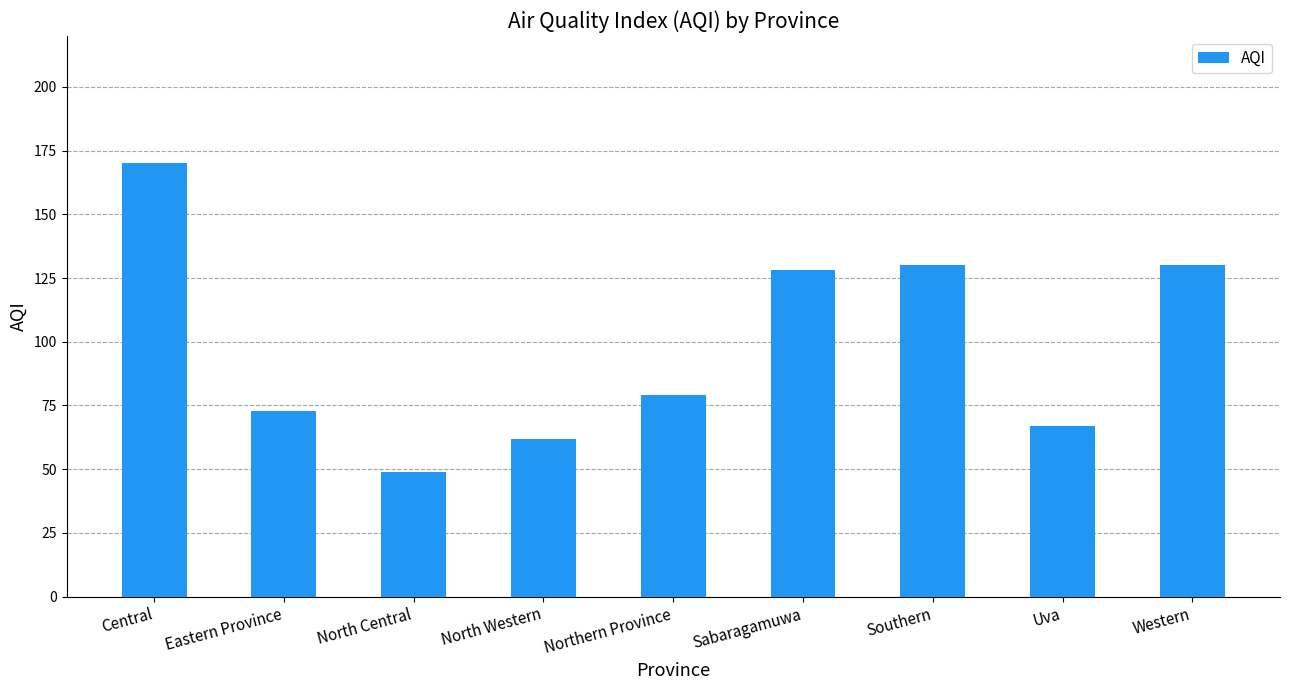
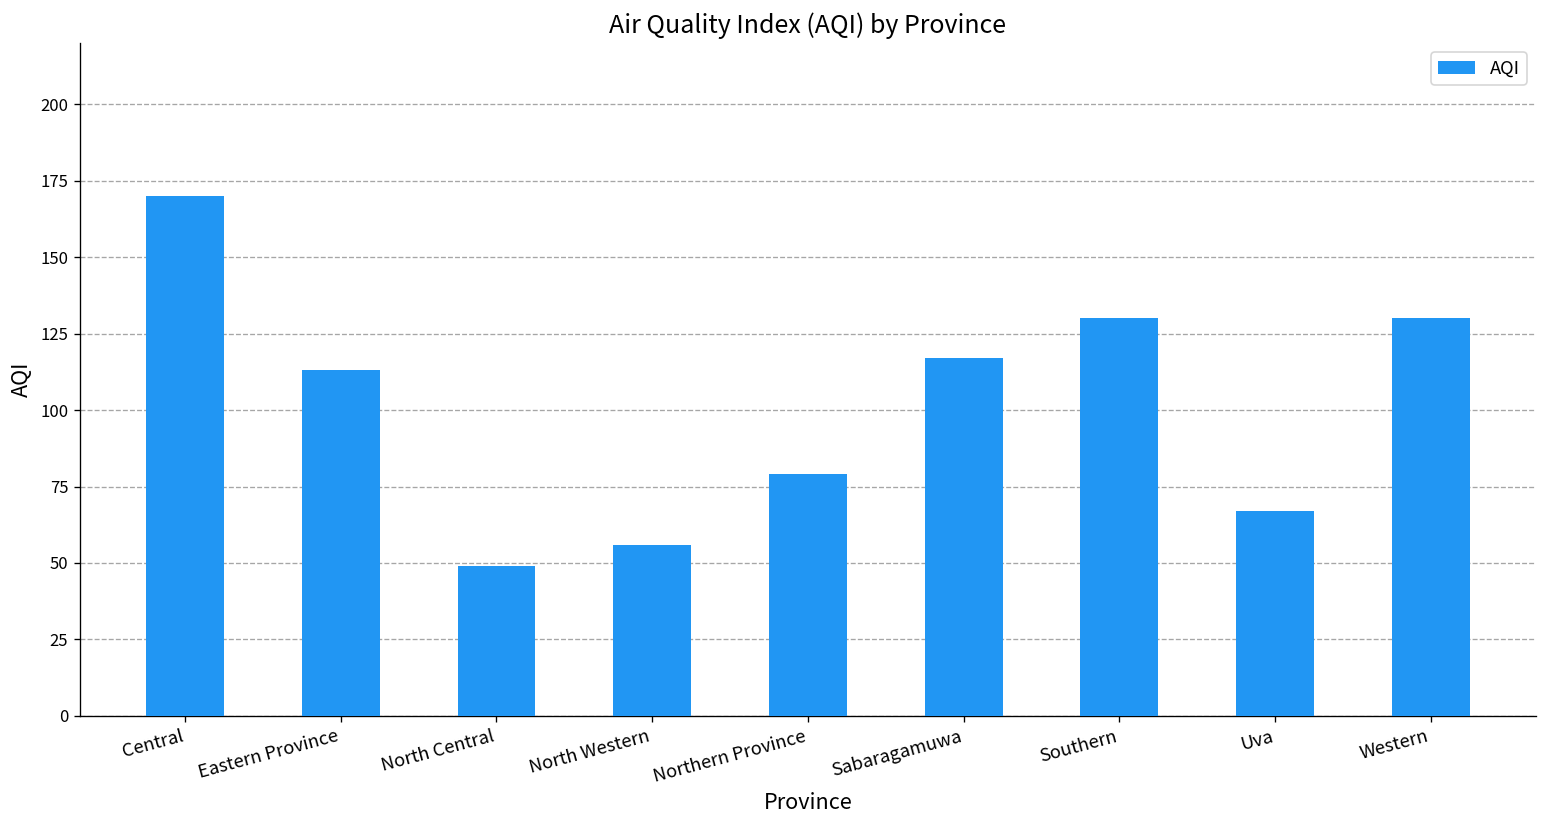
Eastern Province: 73 -> 113
North Western: 62 -> 56
Sabaragamuwa: 128 -> 117
